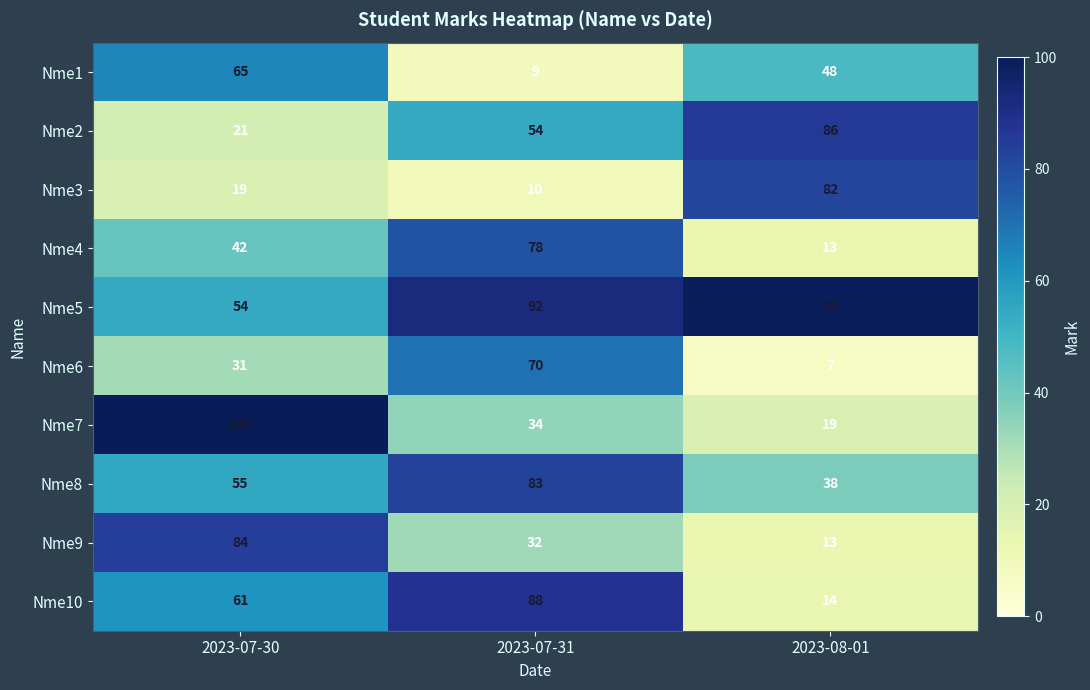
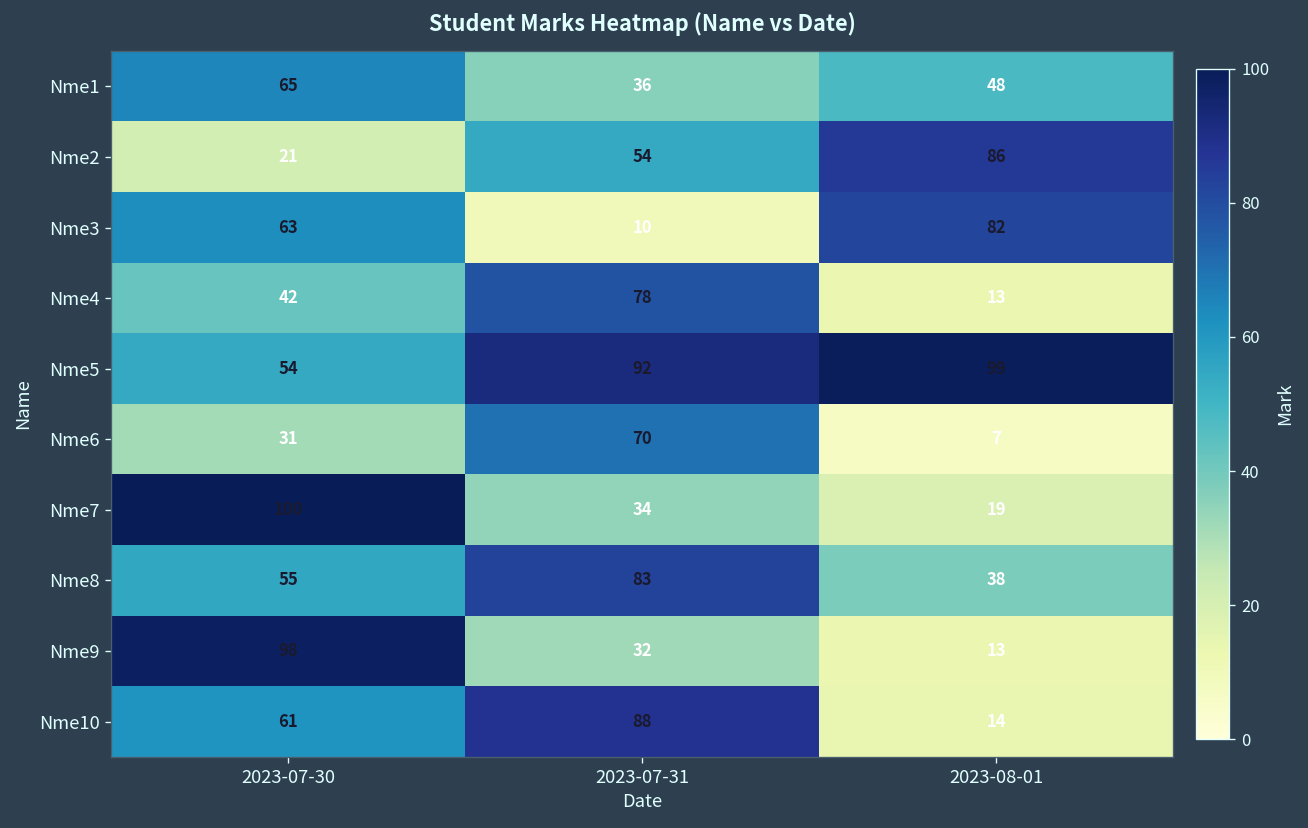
Nme1, 2023-07-31: 9 -> 36
Nme3, 2023-07-30: 19 -> 63
Nme9, 2023-07-30: 84 -> 98
